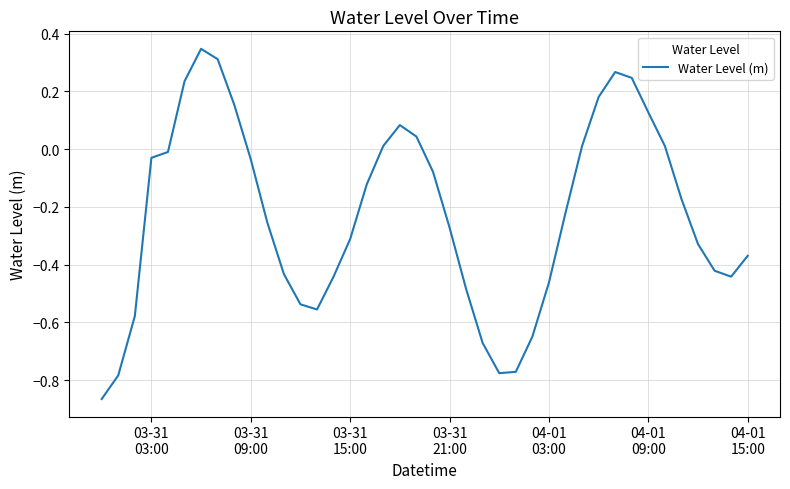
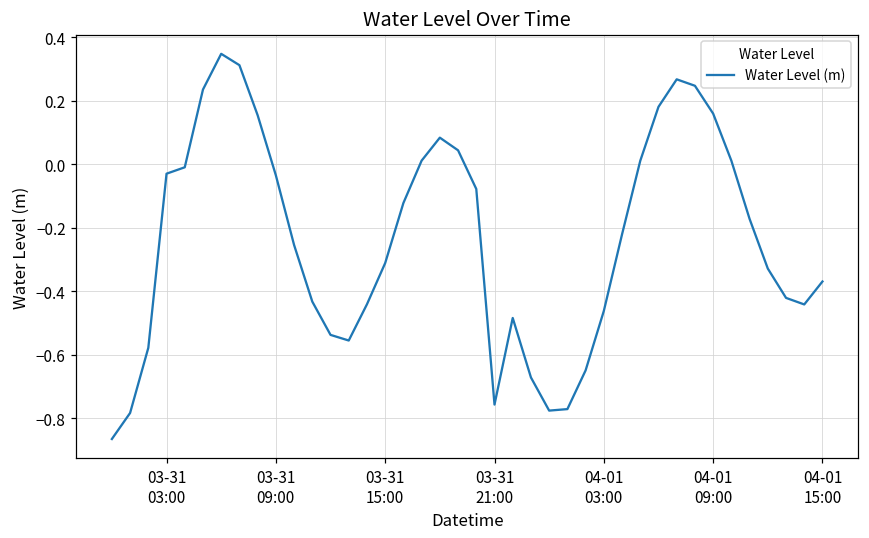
03-31 21:00: -0.27 -> -0.76
04-01 09:00: 0.13 -> 0.16
